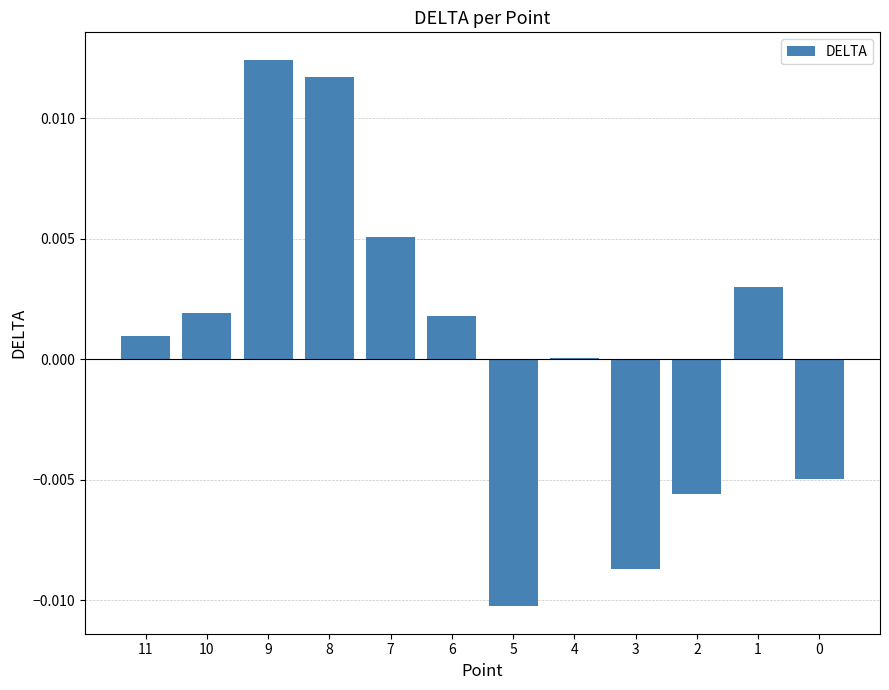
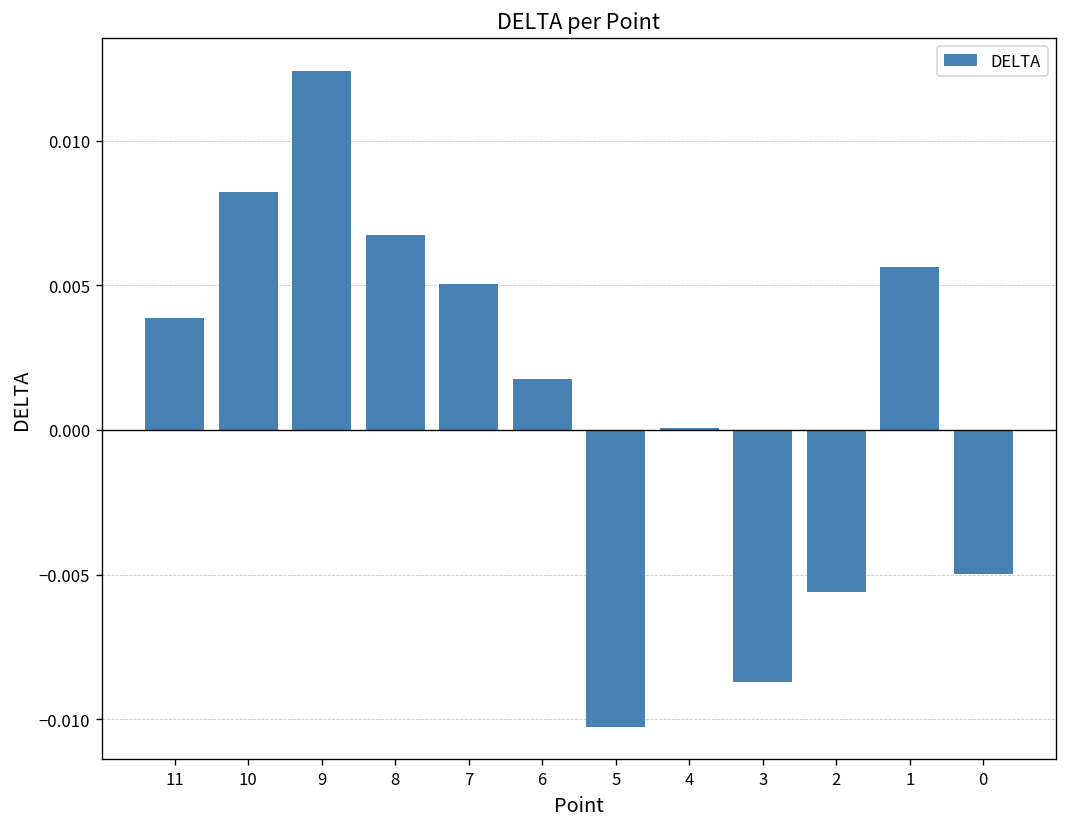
11: 0.0009 -> 0.0039
10: 0.0019 -> 0.0082
8: 0.0117 -> 0.0067
1: 0.0030 -> 0.0056
